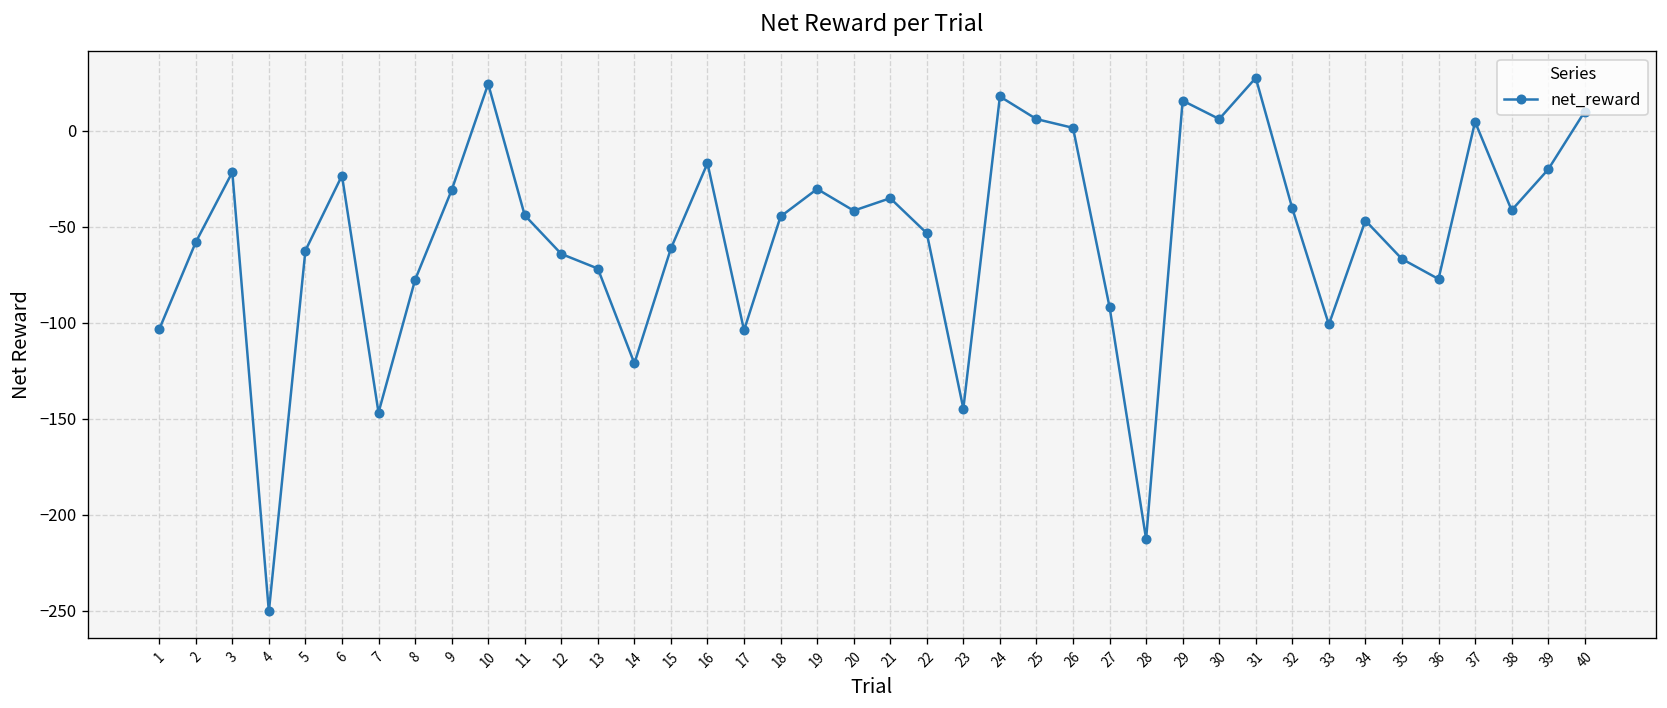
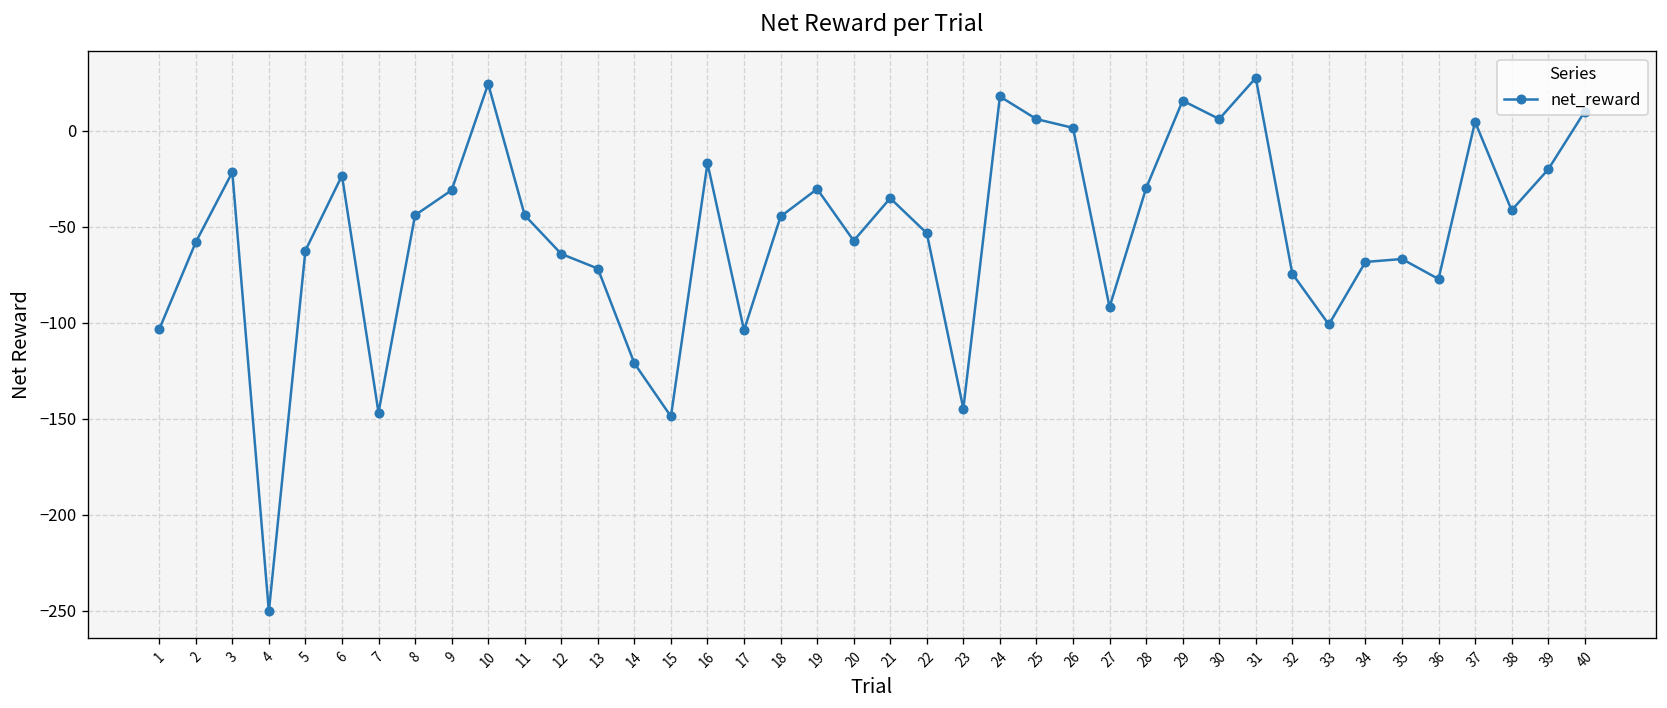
8: -78 -> -44
15: -61 -> -149
20: -42 -> -57
28: -213 -> -30
32: -40 -> -74
34: -47 -> -68
